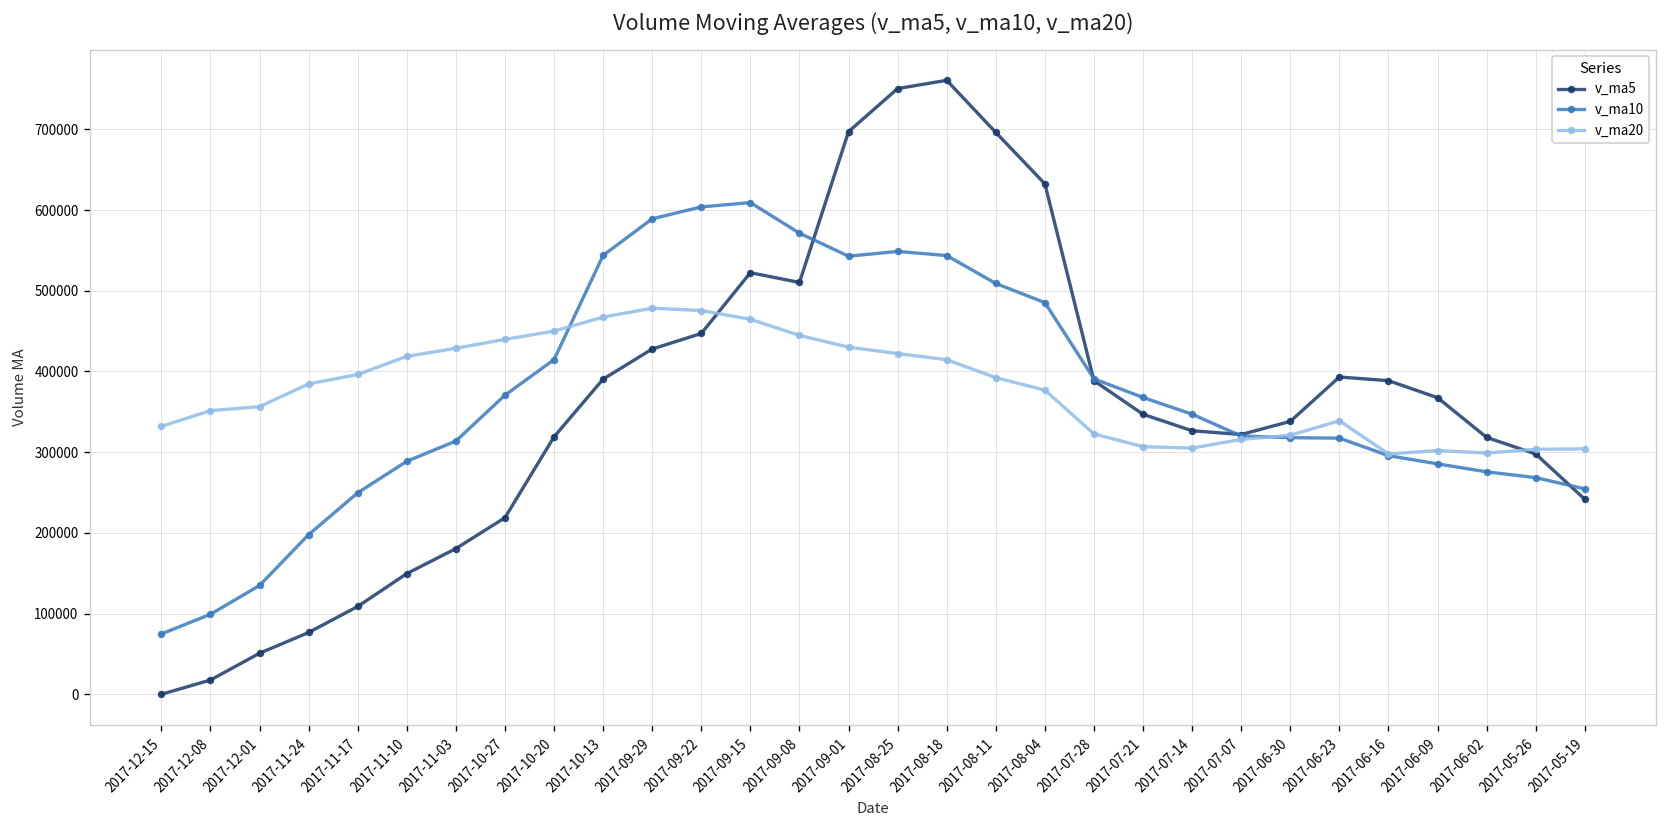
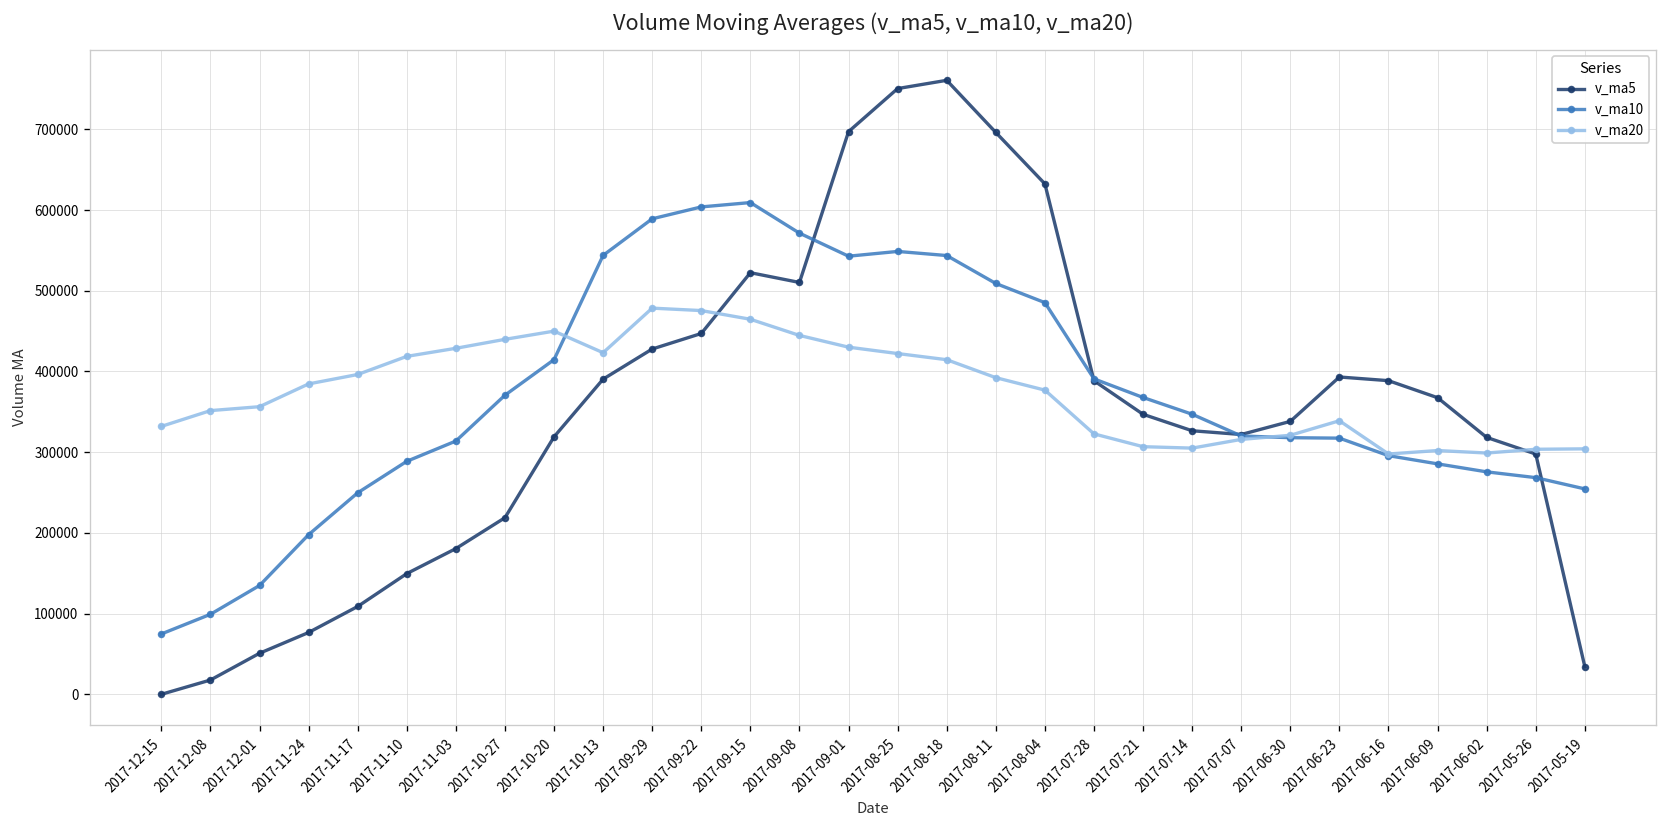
v_ma20, 2017-10-13: 470000 -> 420000
v_ma5, 2017-05-19: 240000 -> 30000
